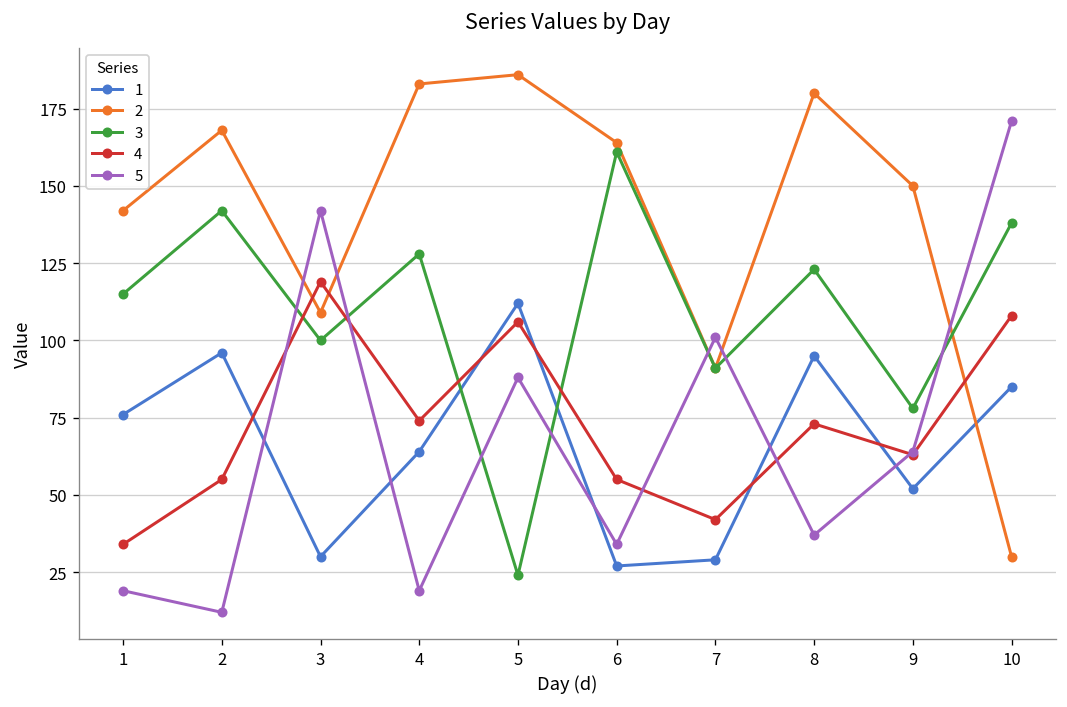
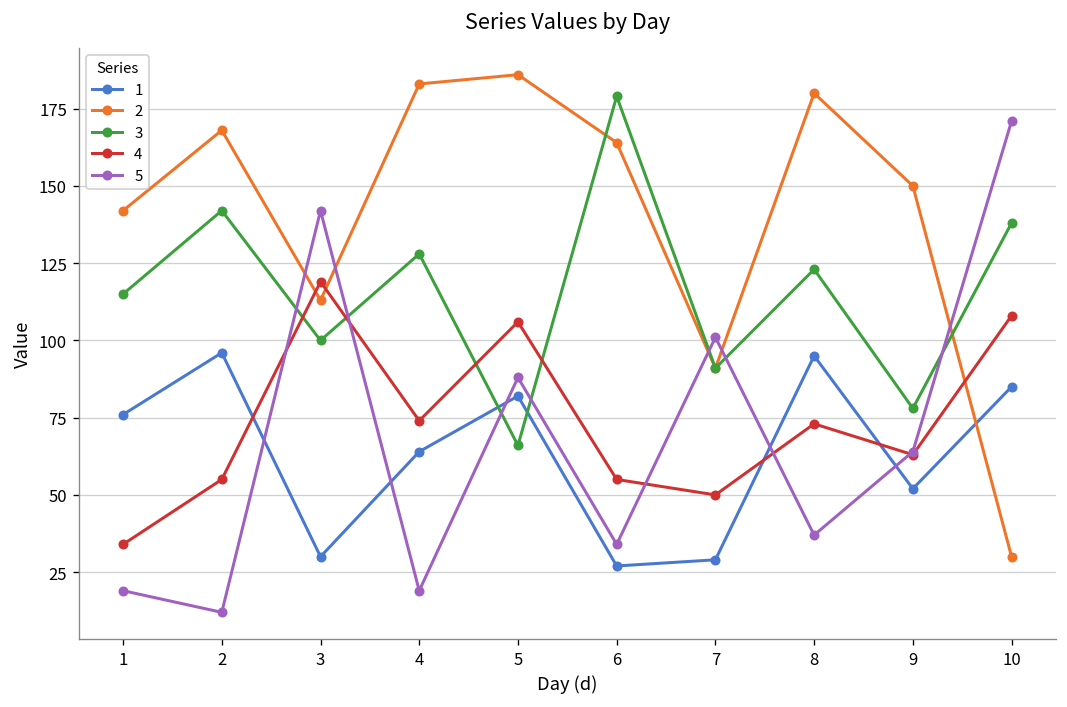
2, 3: 109 -> 113
1, 5: 112 -> 82
3, 5: 24 -> 66
3, 6: 161 -> 179
4, 7: 42 -> 50
